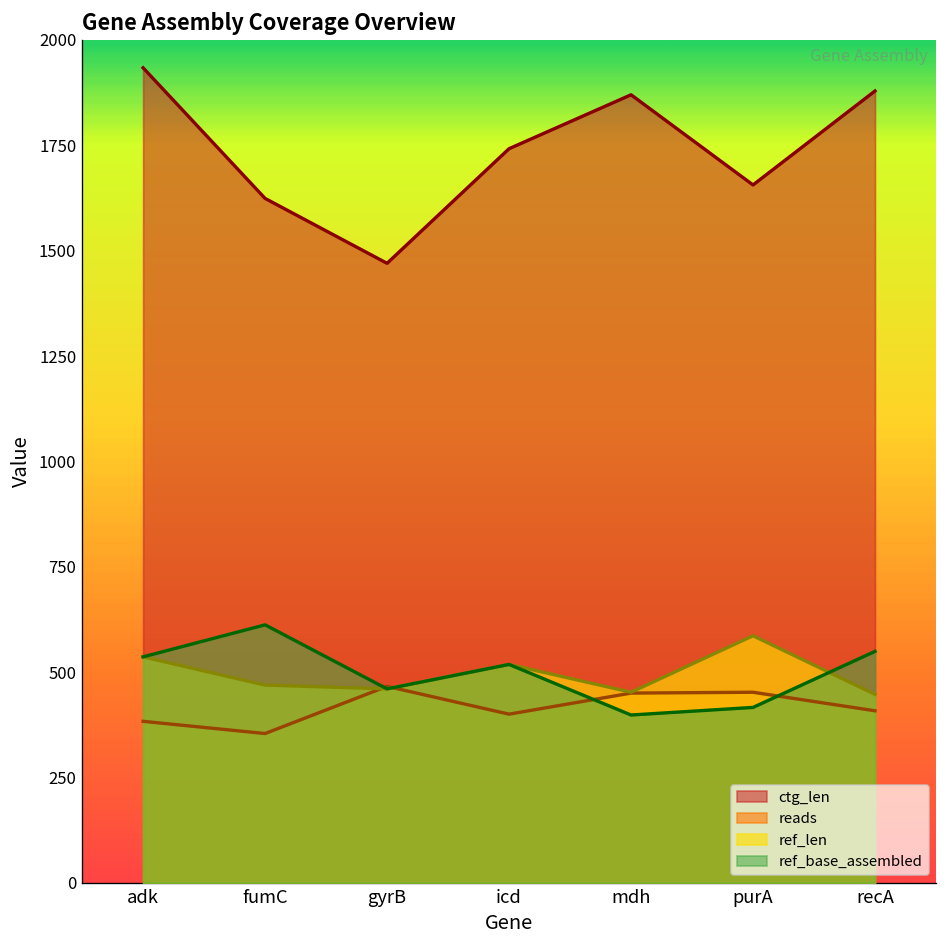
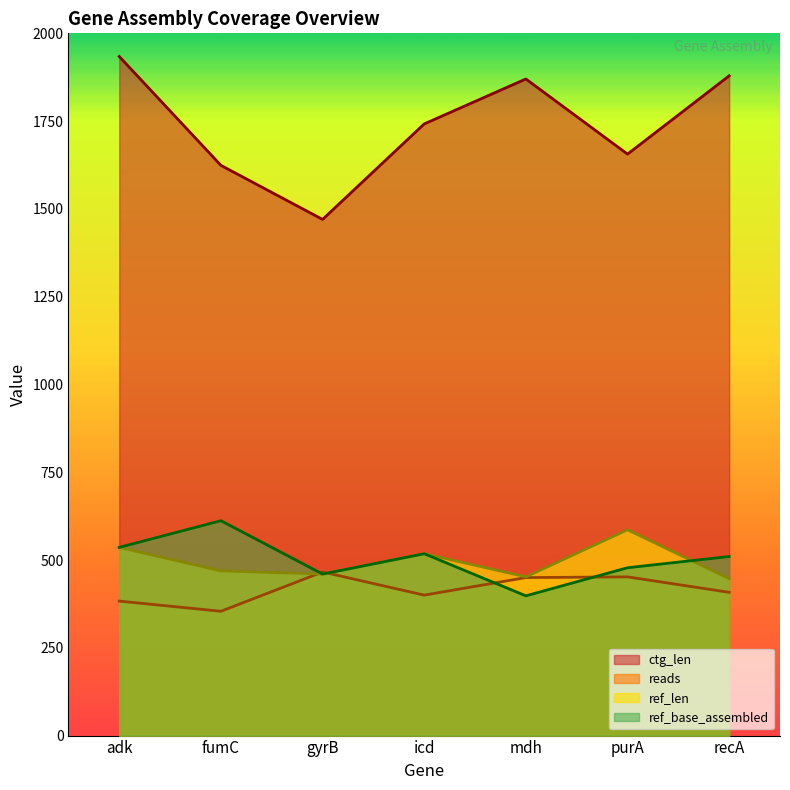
ref_base_assembled, purA: 420 -> 480
ref_base_assembled, recA: 550 -> 510
